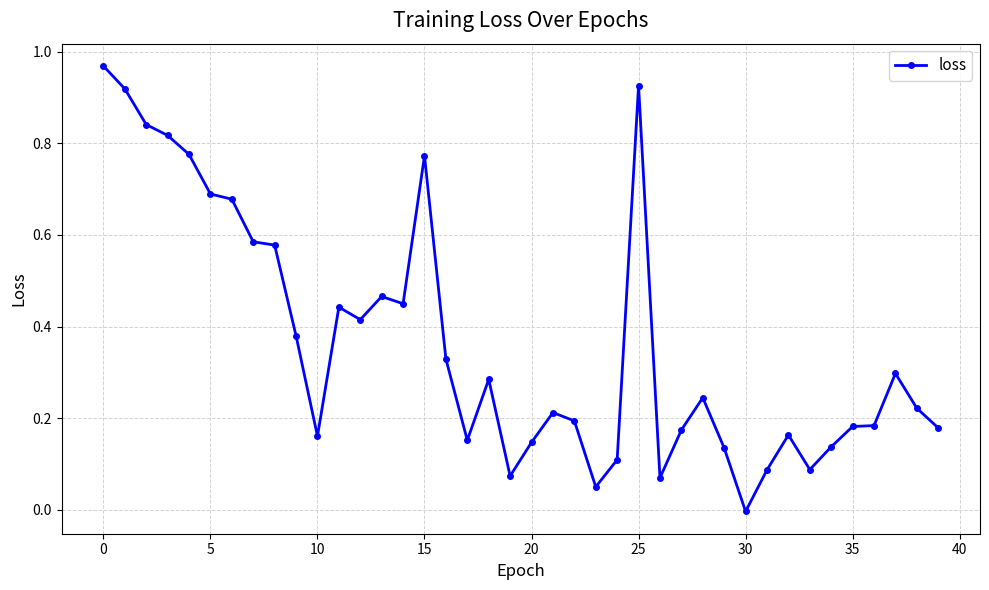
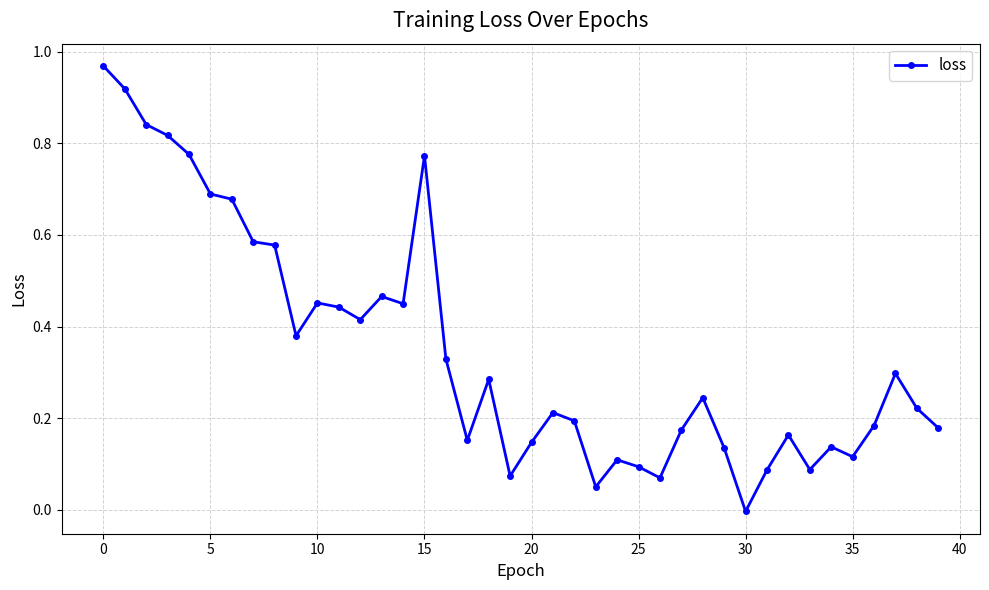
10: 0.16 -> 0.45
25: 0.93 -> 0.09
35: 0.18 -> 0.12
